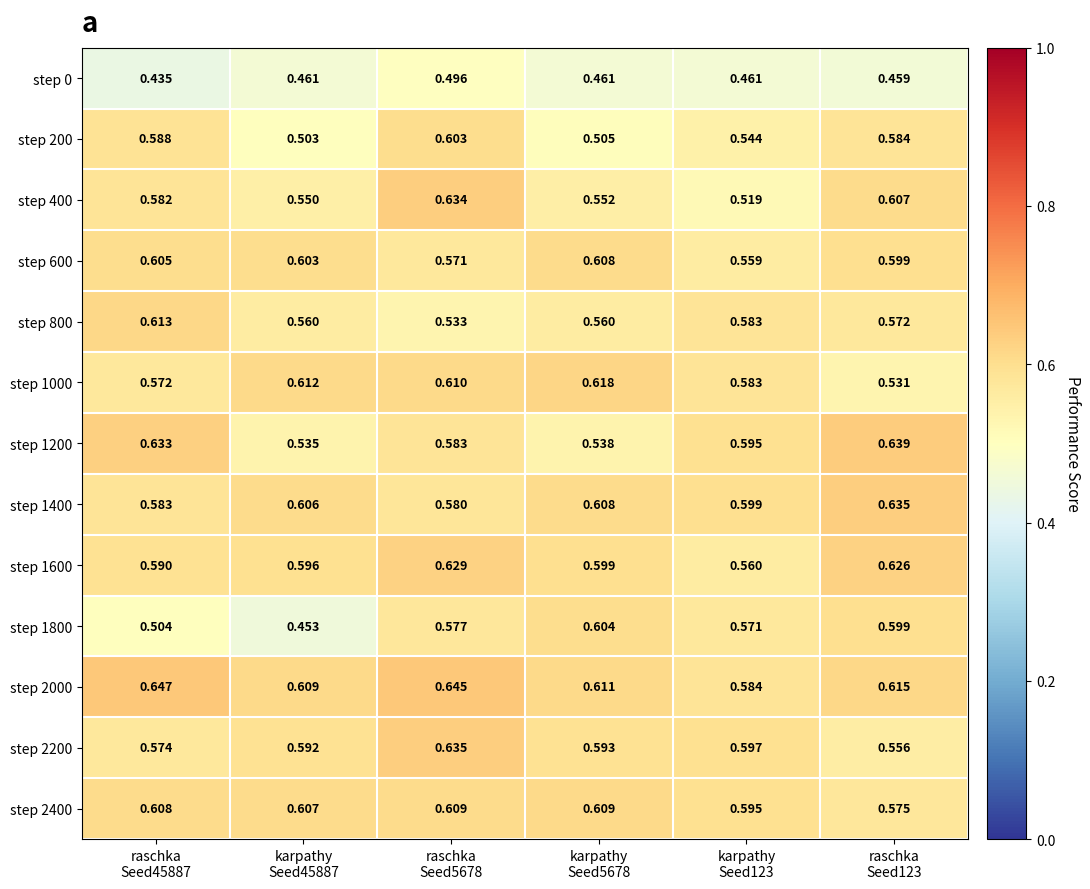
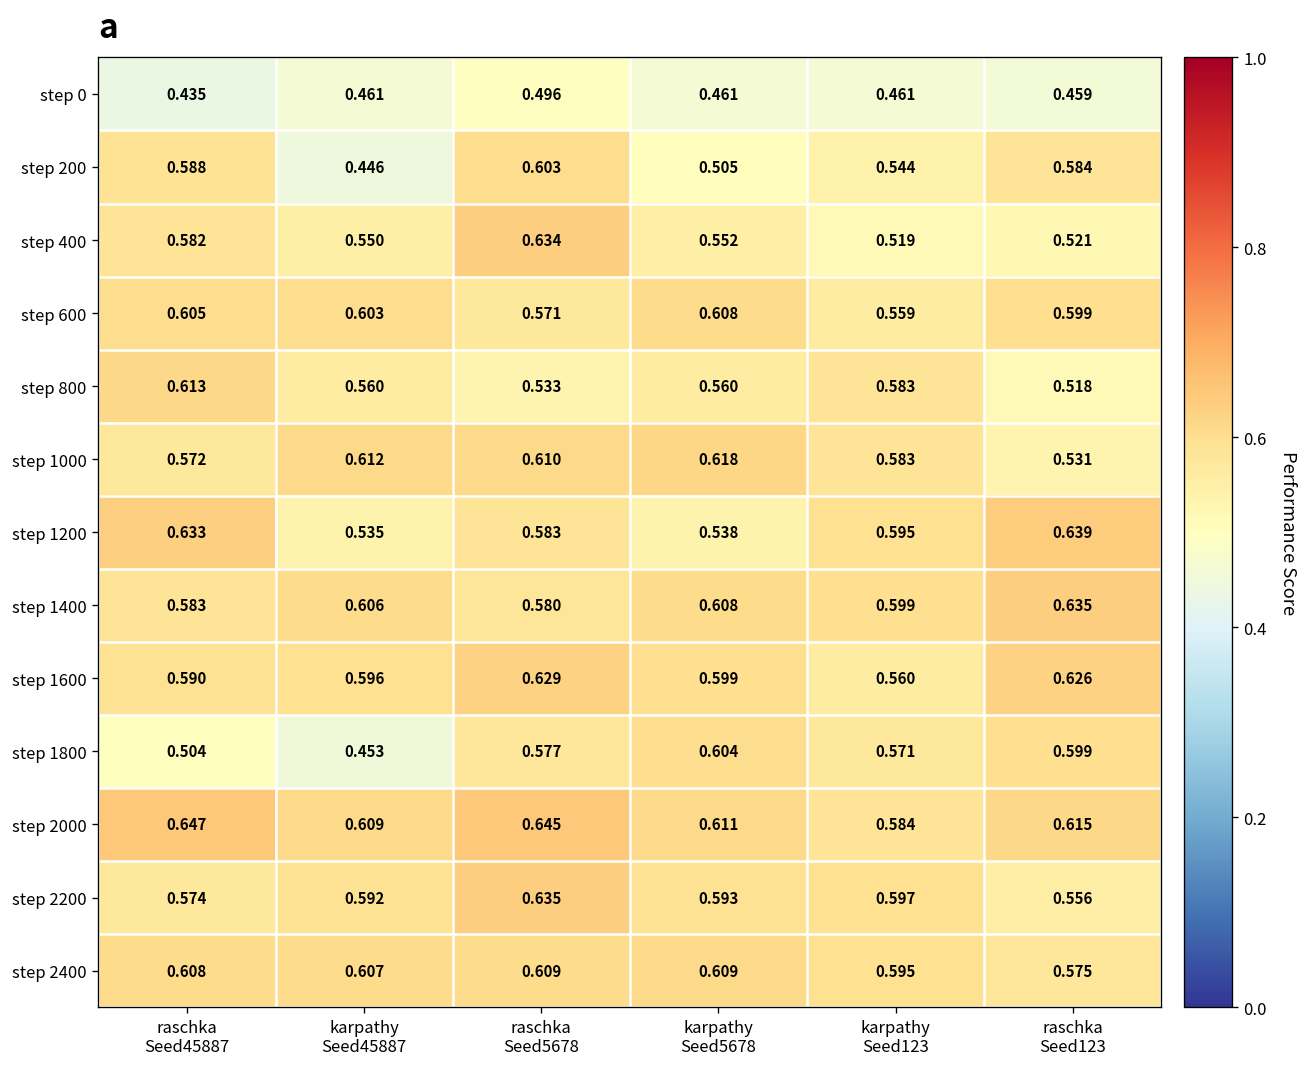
step 200, karpathy Seed45887: 0.503 -> 0.446
step 400, raschka Seed123: 0.607 -> 0.521
step 800, raschka Seed123: 0.572 -> 0.518
